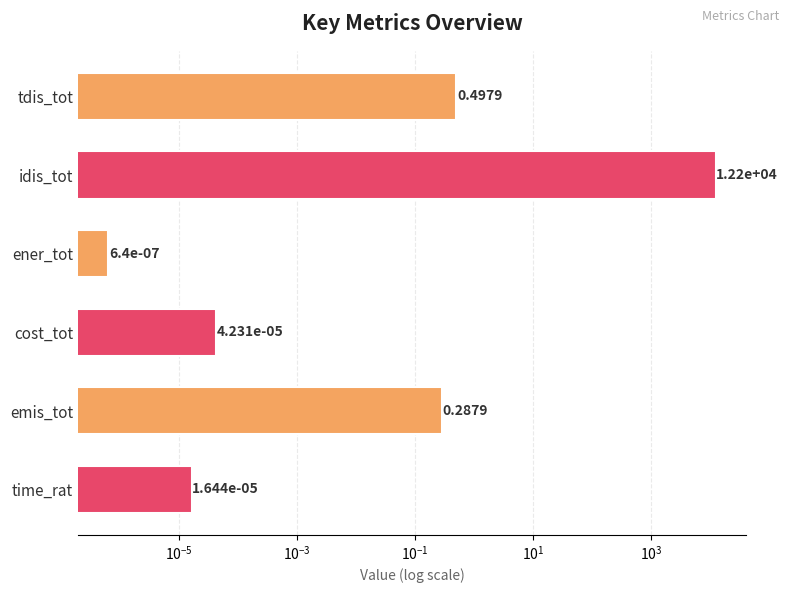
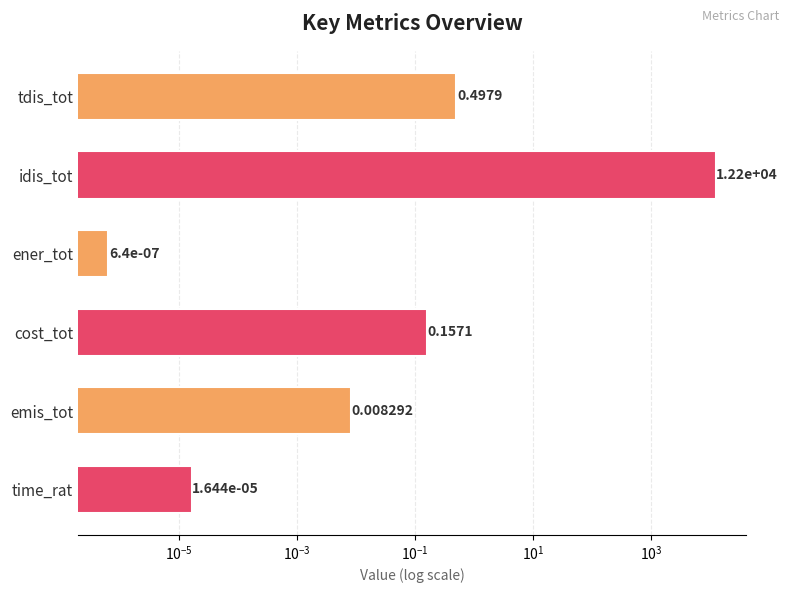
cost_tot: 4.231e-05 -> 0.1571
emis_tot: 0.2879 -> 0.008292
